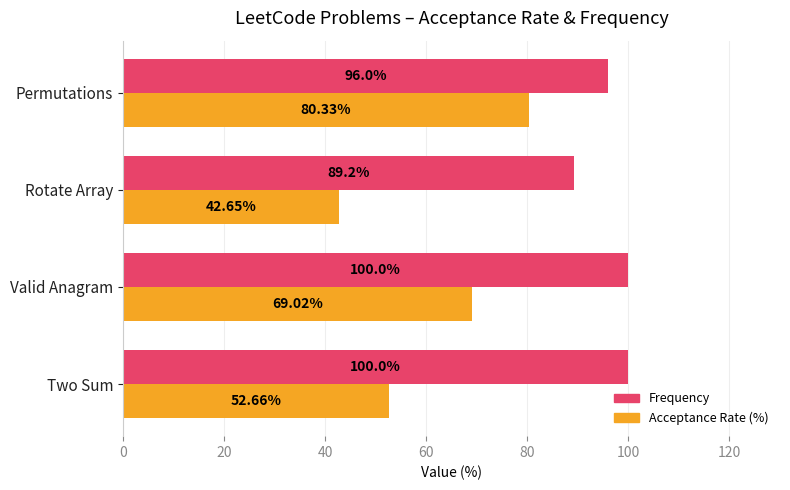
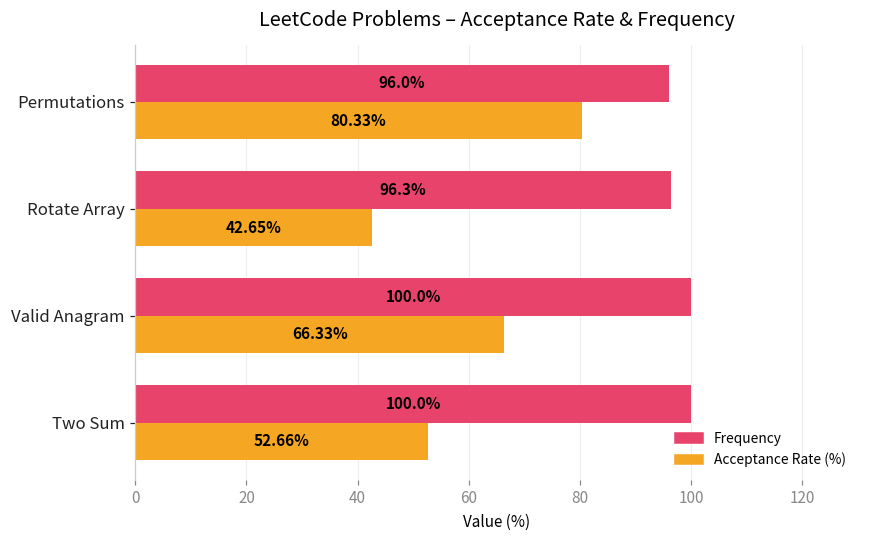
Frequency, Rotate Array: 89.2% -> 96.3%
Acceptance Rate (%), Valid Anagram: 69.02% -> 66.33%
